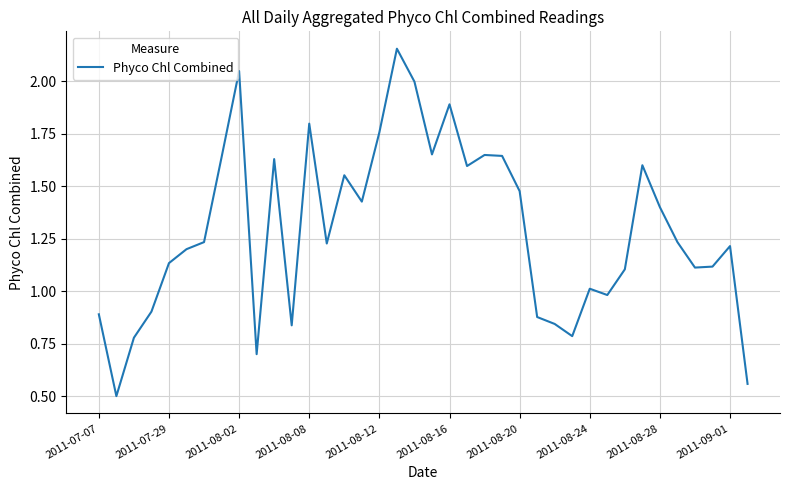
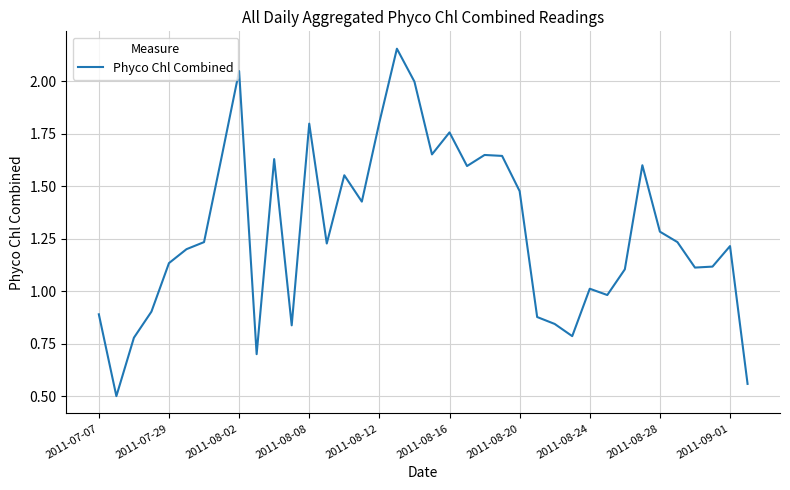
2011-08-12: 1.76 -> 1.80
2011-08-16: 1.89 -> 1.76
2011-08-28: 1.40 -> 1.28
